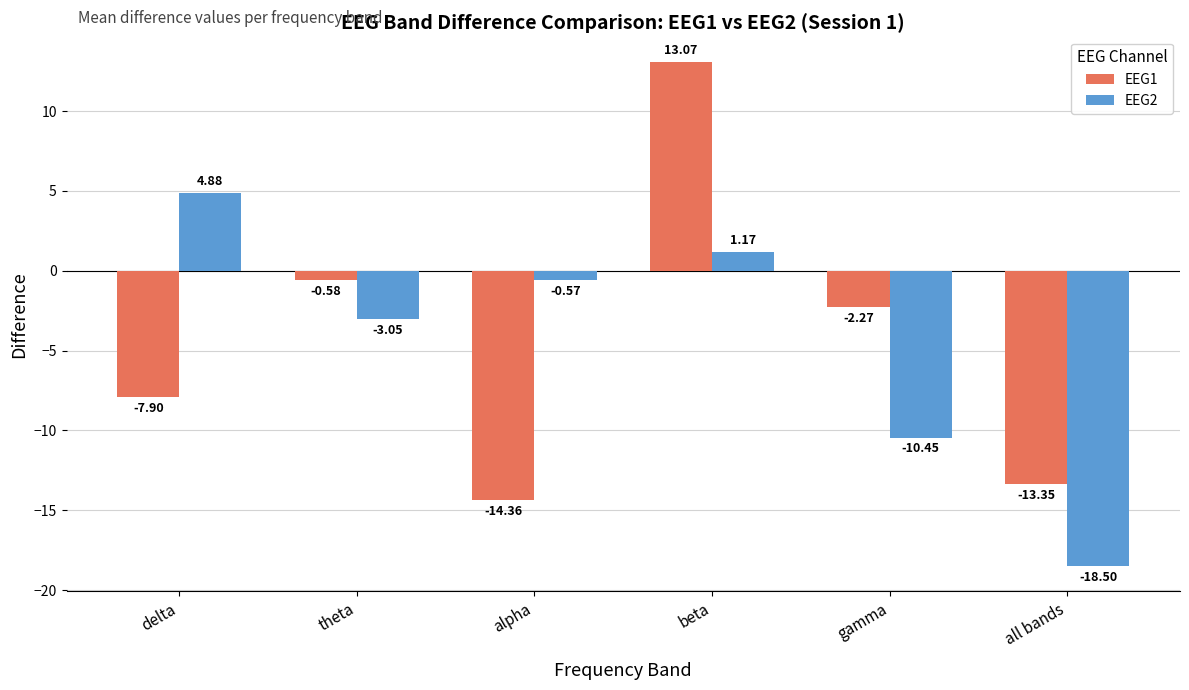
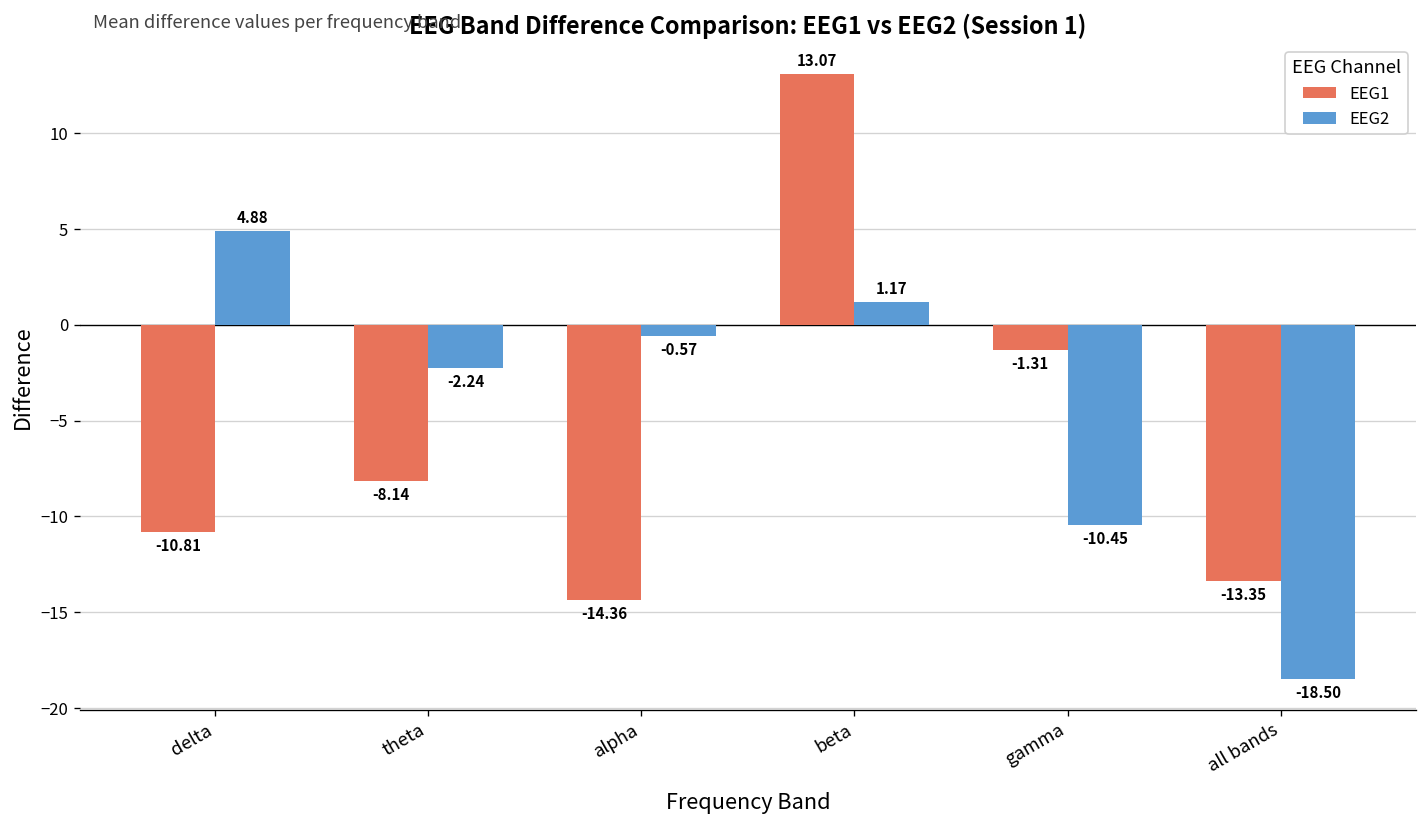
EEG1, delta: -7.90 -> -10.81
EEG1, theta: -0.58 -> -8.14
EEG2, theta: -3.05 -> -2.24
EEG1, gamma: -2.27 -> -1.31
